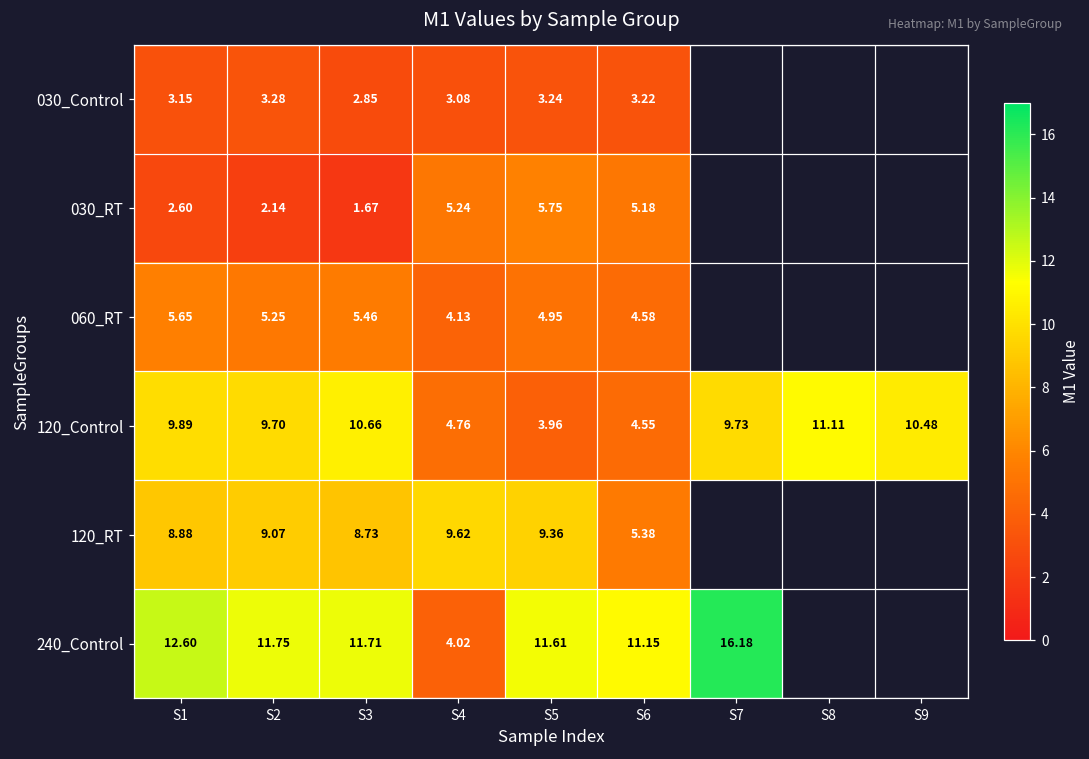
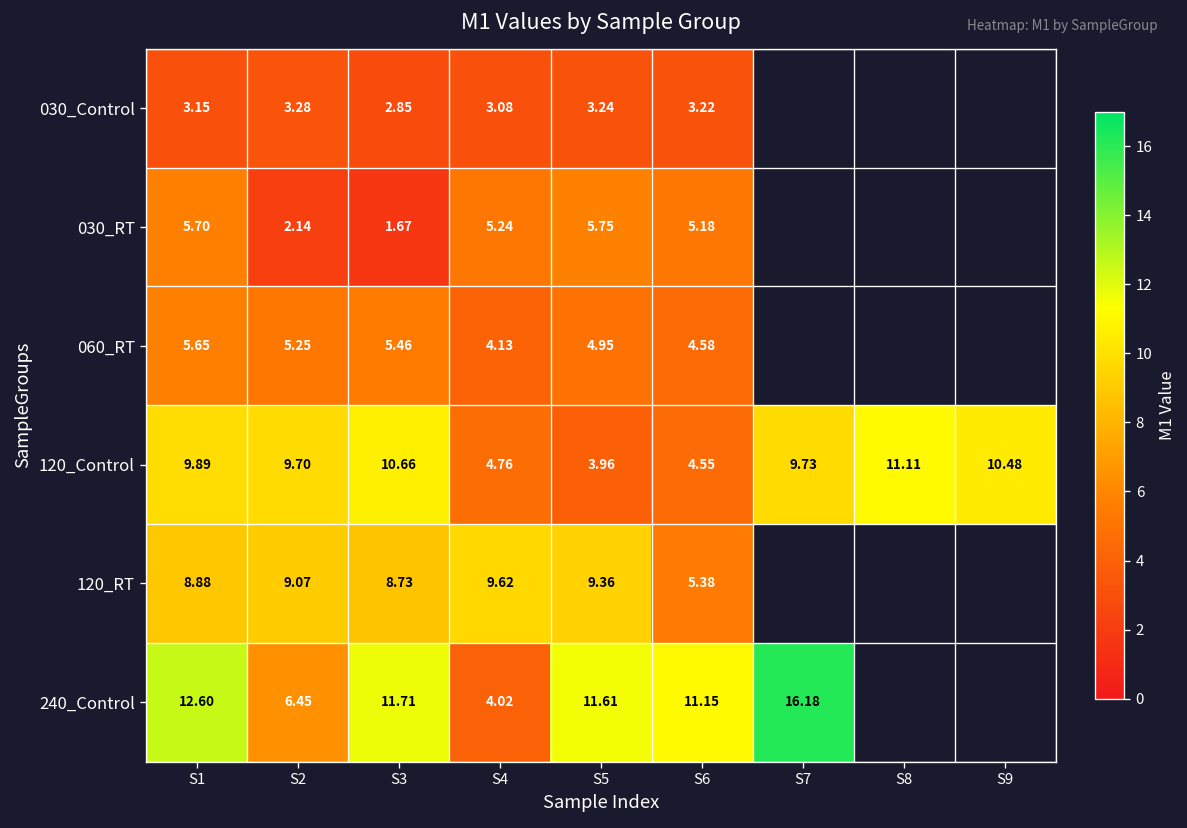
030_RT, S1: 2.60 -> 5.70
240_Control, S2: 11.75 -> 6.45
